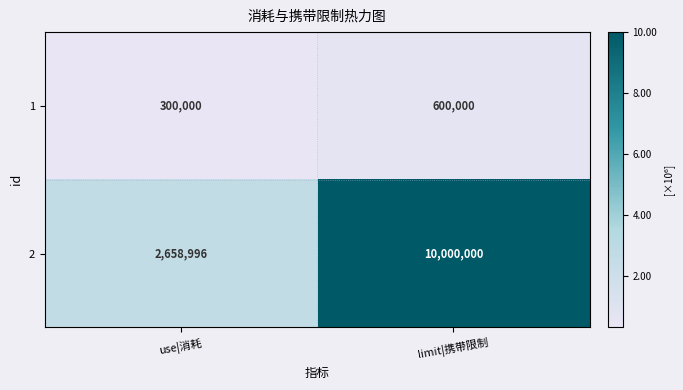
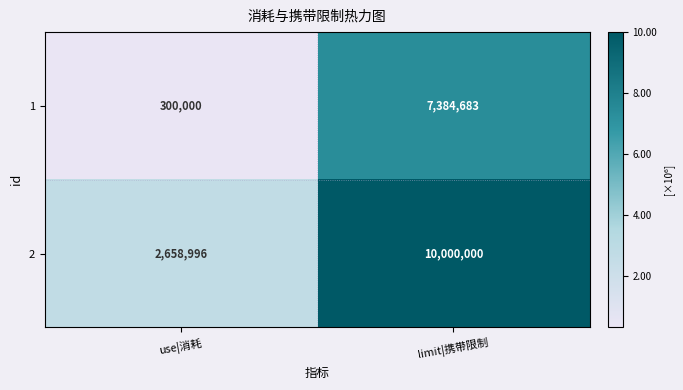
1, limit|携带限制: 600,000 -> 7,384,683
